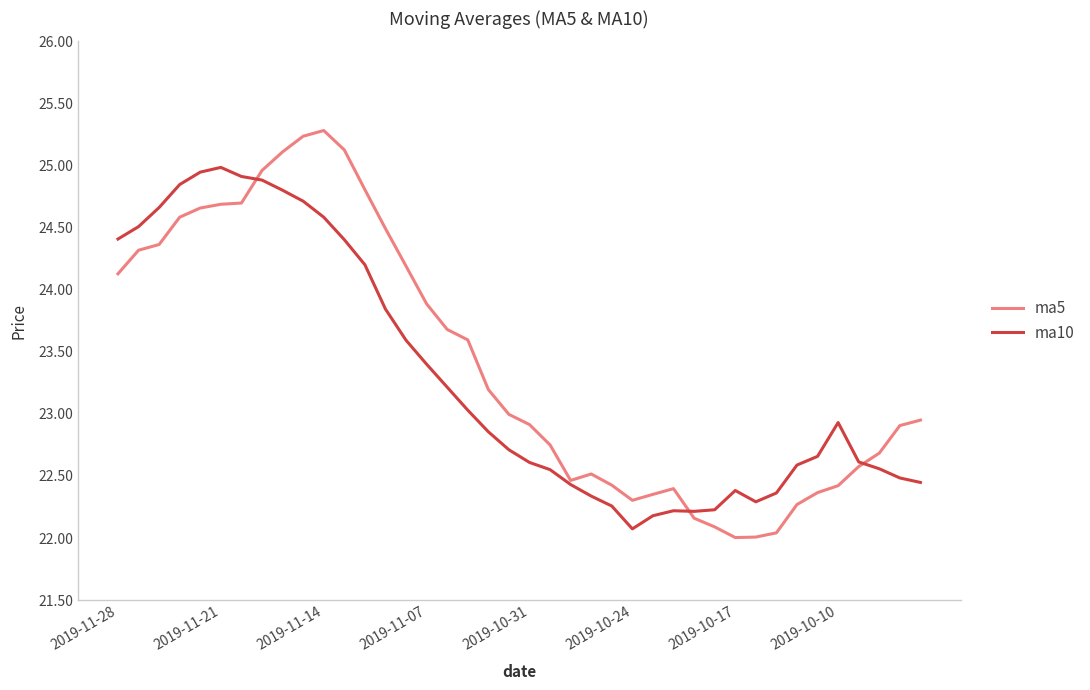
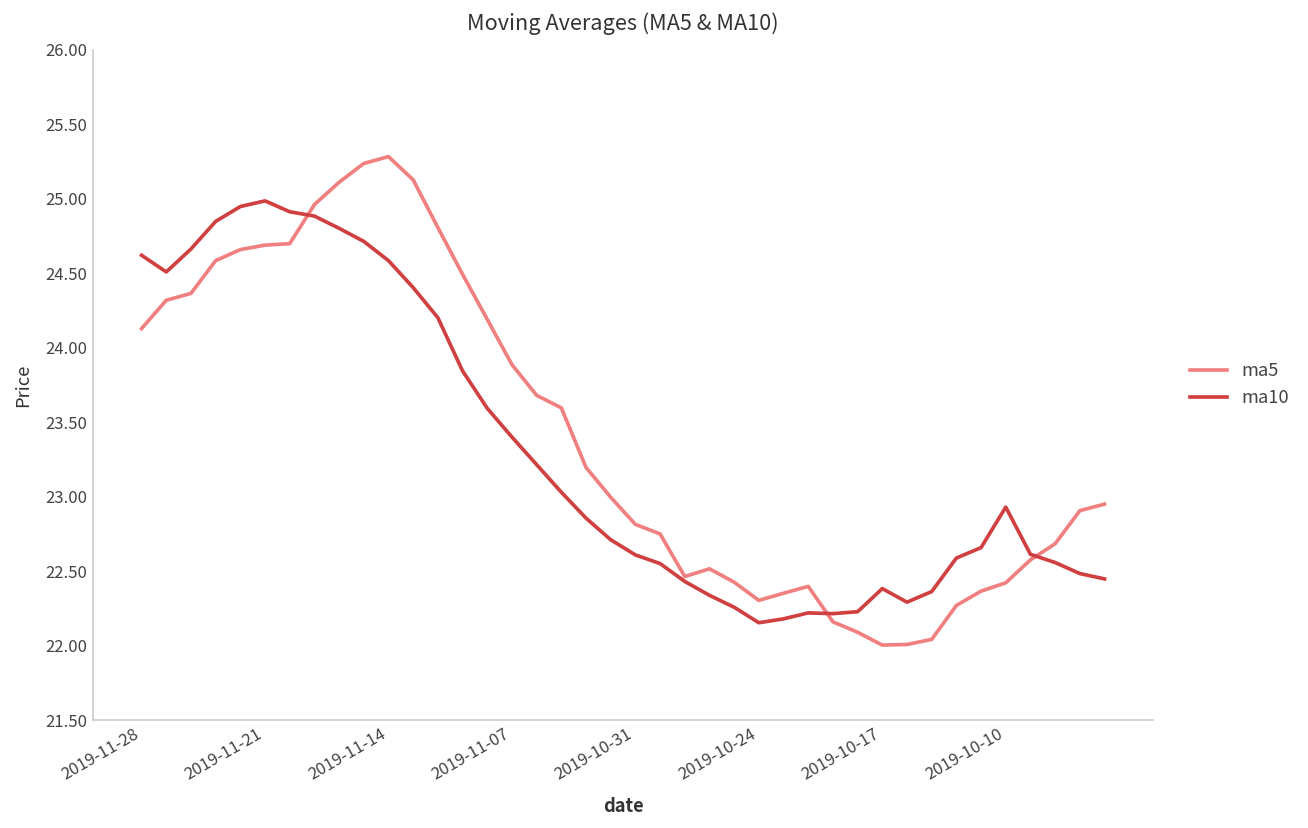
ma10, 2019-11-28: 24.41 -> 24.62
ma5, 2019-10-31: 22.91 -> 22.81
ma10, 2019-10-24: 22.07 -> 22.15
